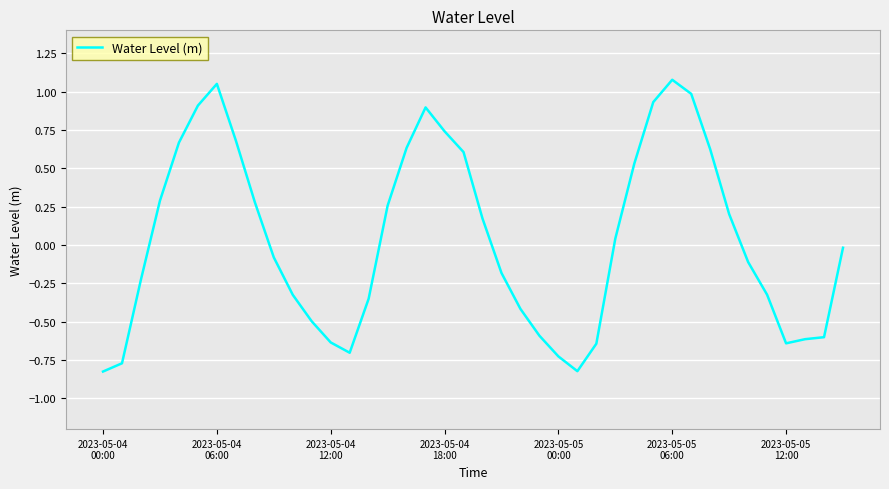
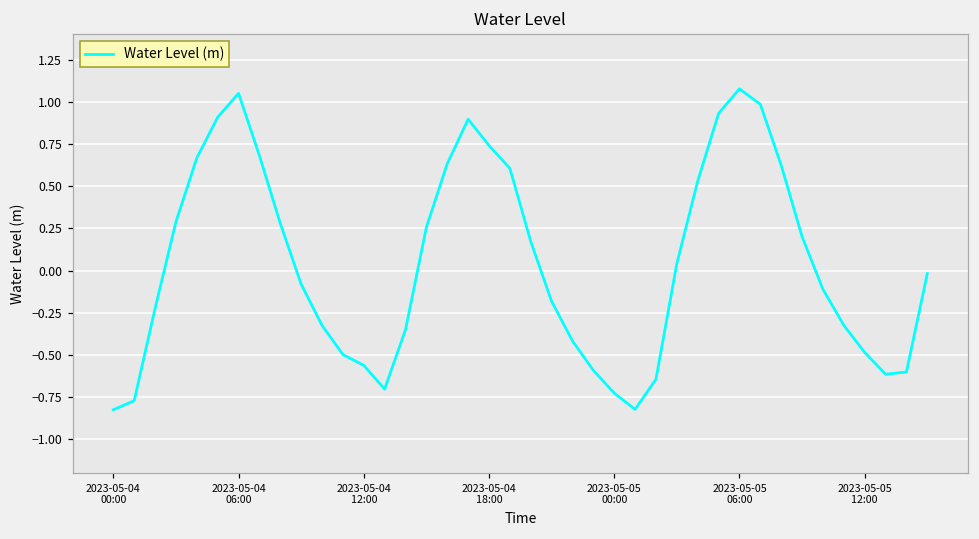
2023-05-04 12:00: -0.63 -> -0.56
2023-05-05 12:00: -0.64 -> -0.48
